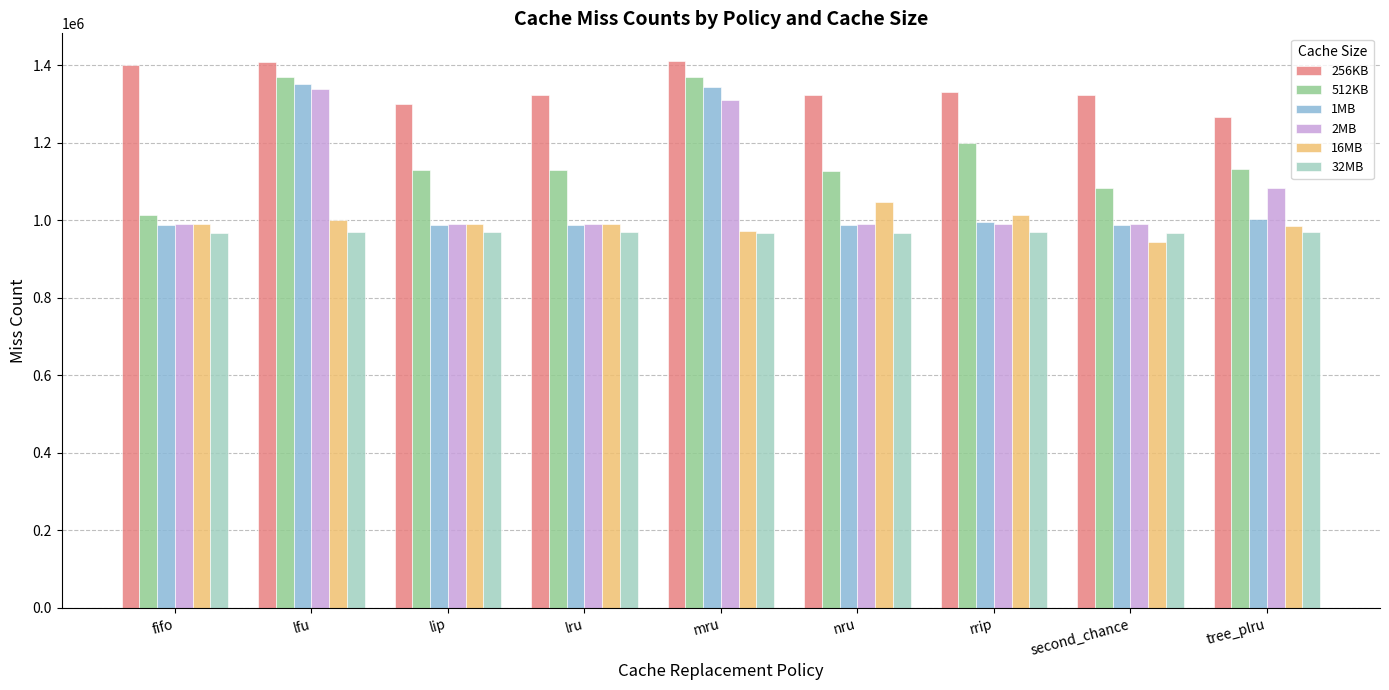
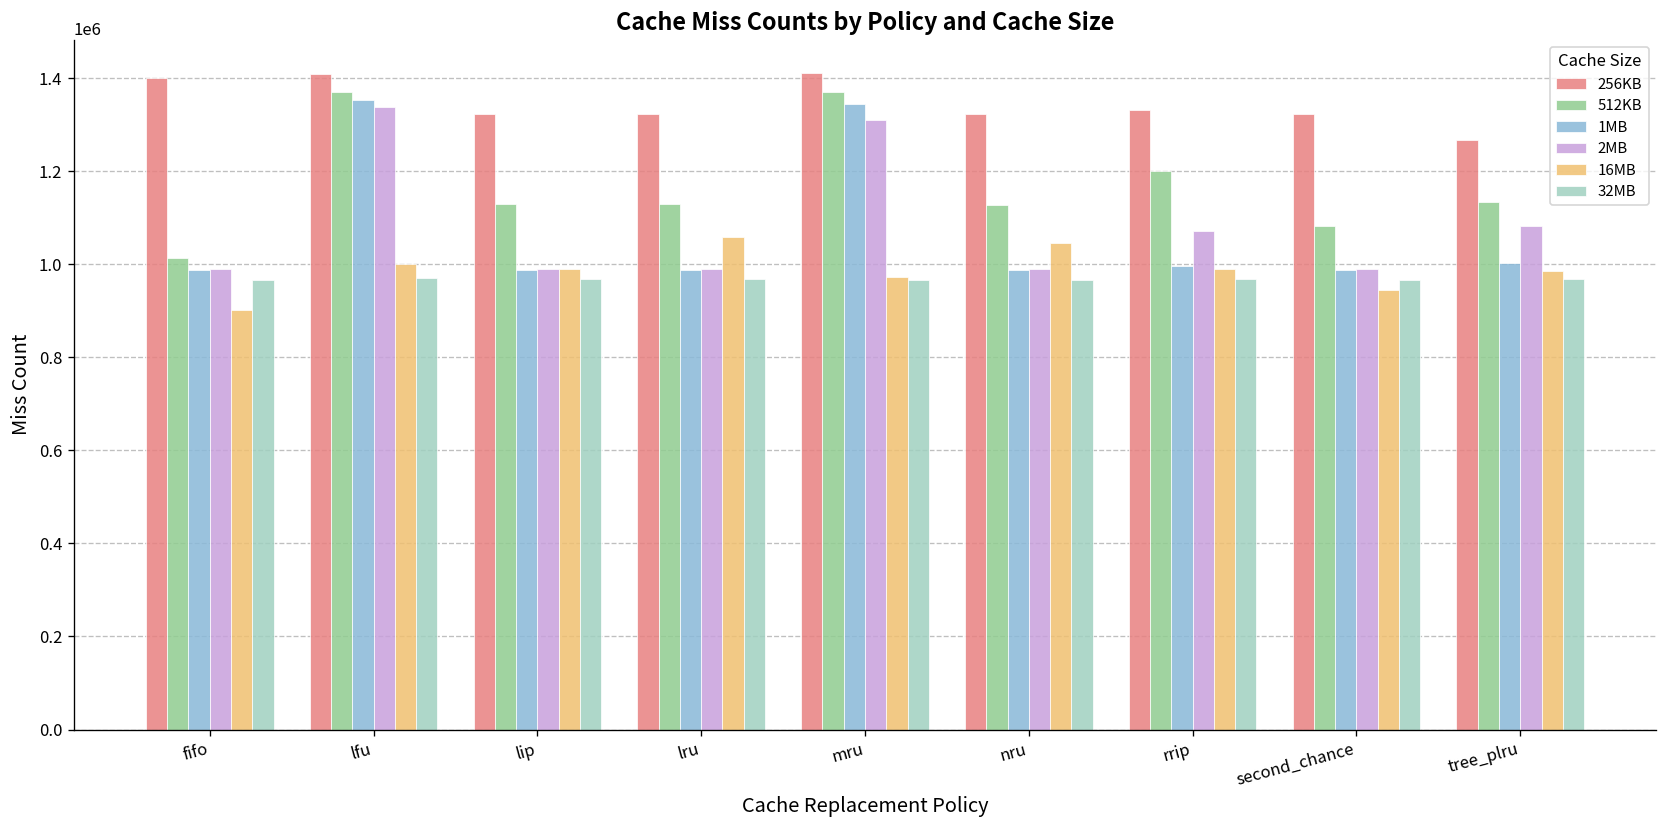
16MB, fifo: 990000 -> 900000
256KB, lip: 1300000 -> 1320000
16MB, lru: 990000 -> 1060000
2MB, rrip: 990000 -> 1070000
16MB, rrip: 1010000 -> 990000
